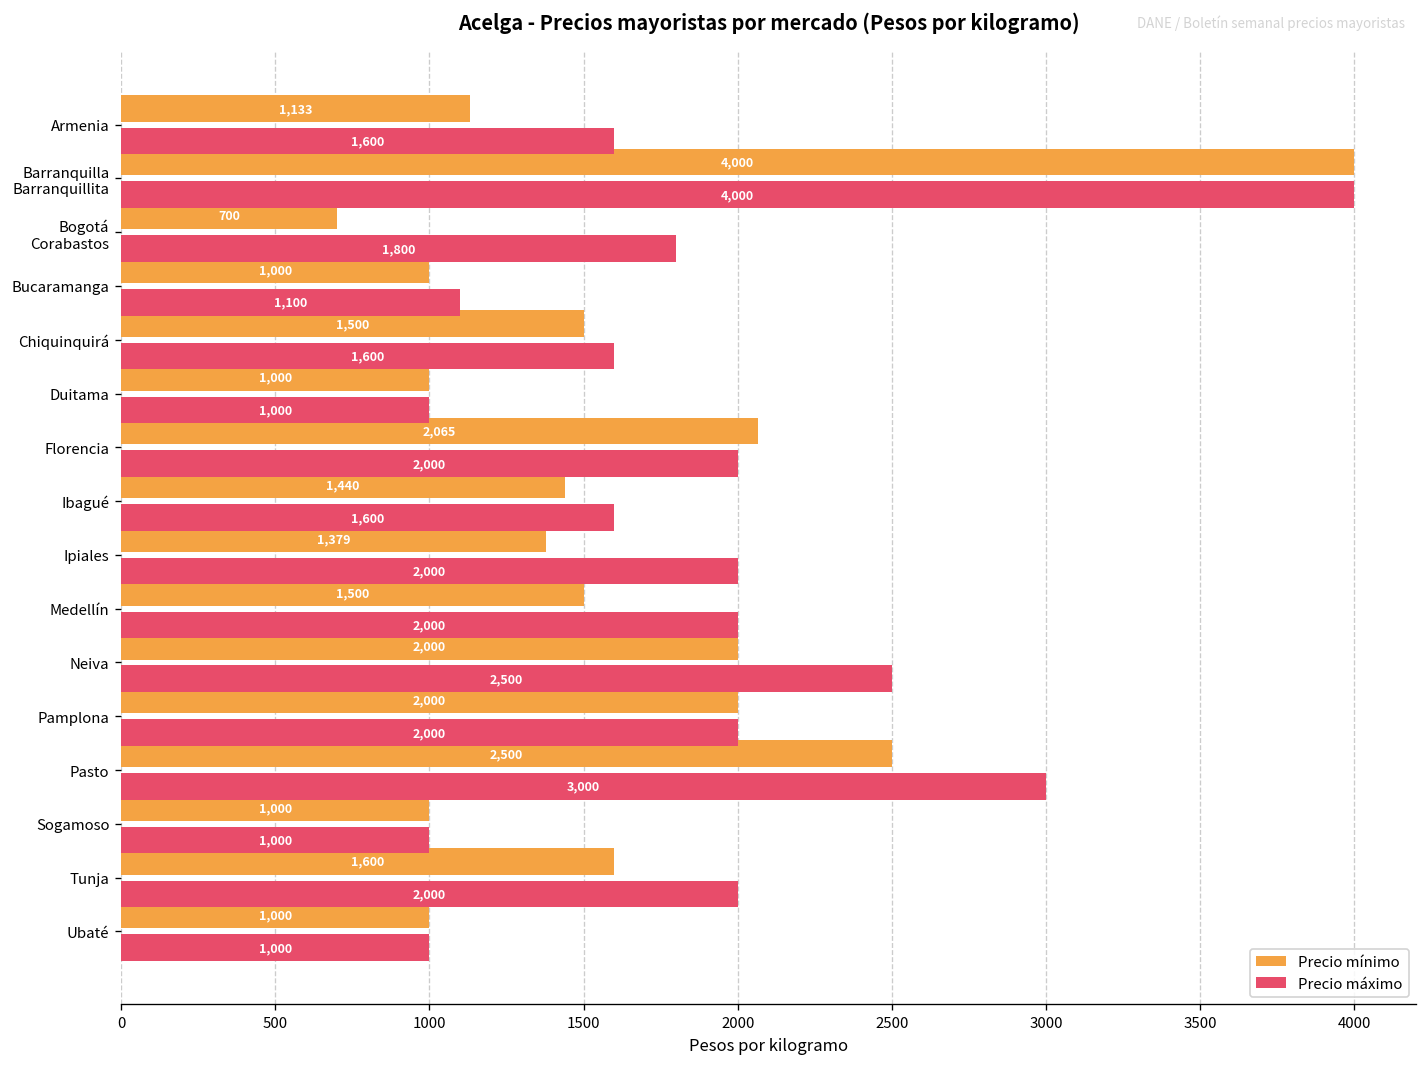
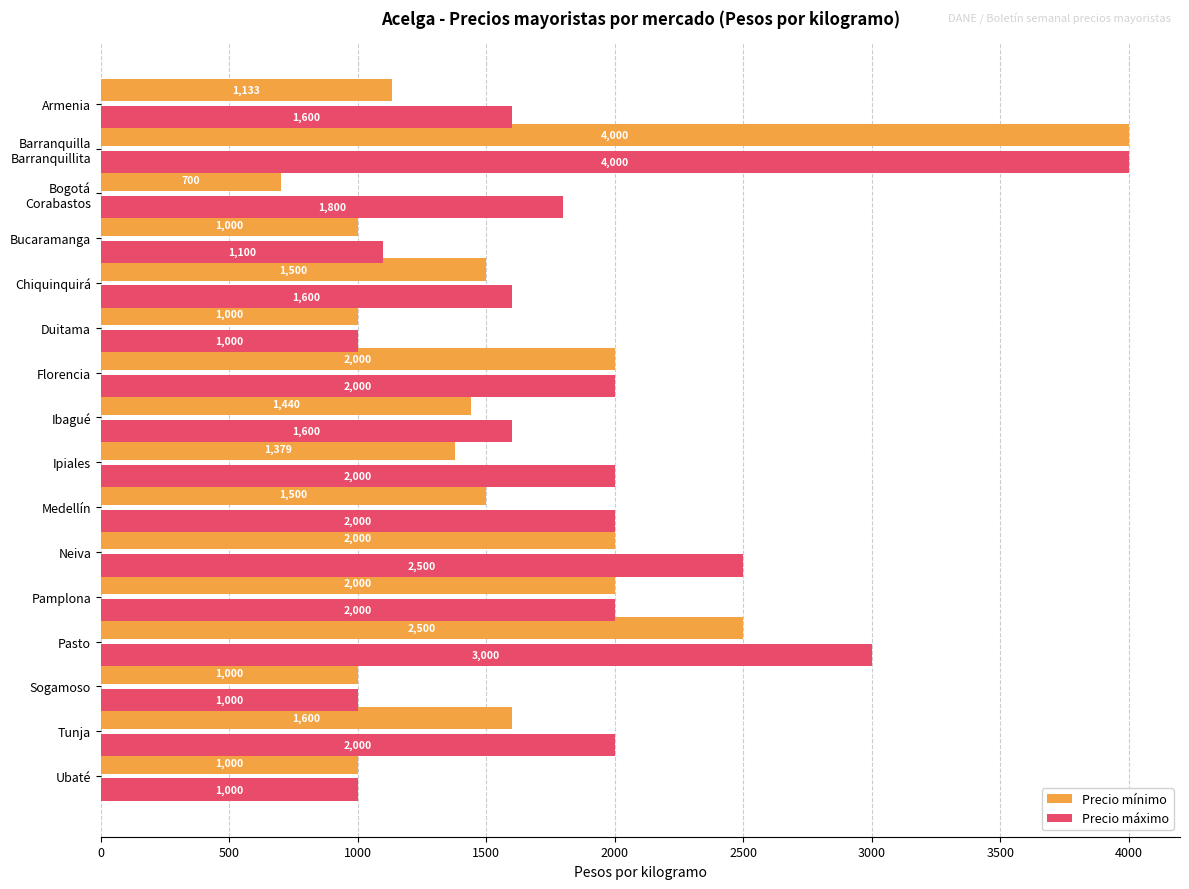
Precio mínimo, Florencia: 2,065 -> 2,000
